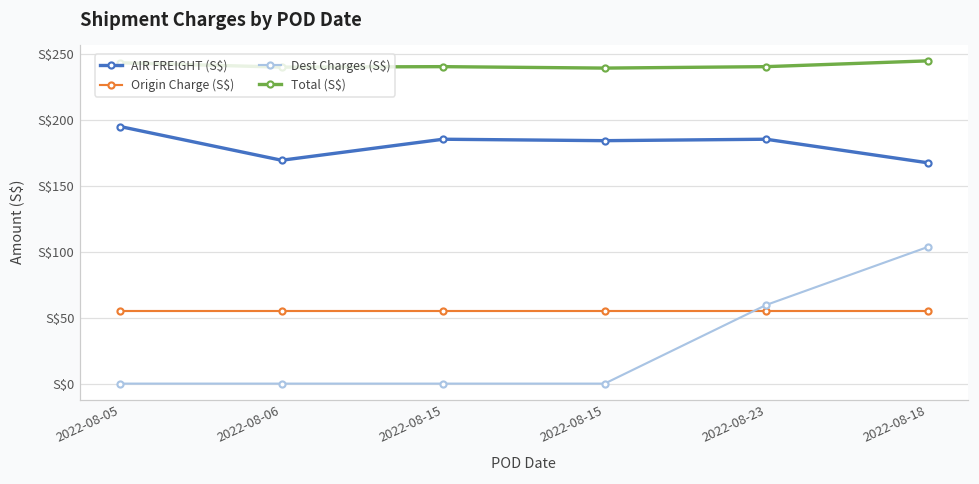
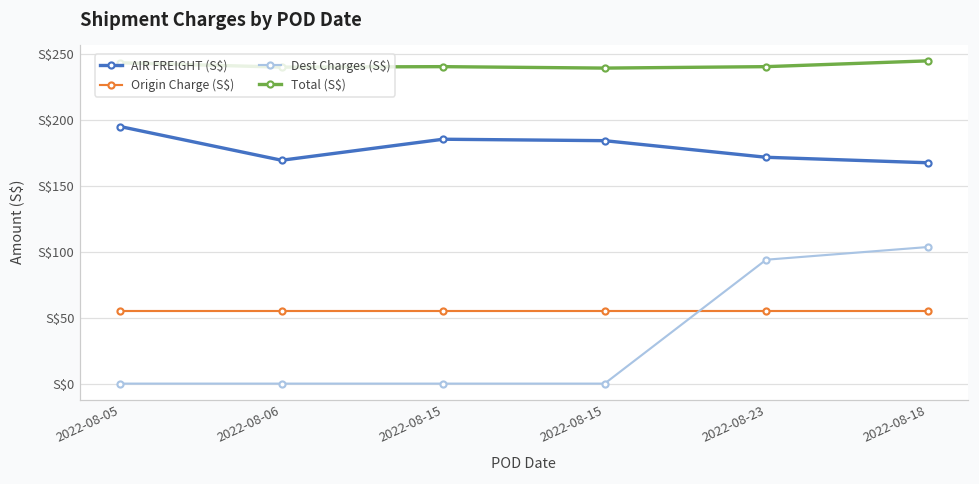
AIR FREIGHT (S$), 2022-08-23: S$185 -> S$172
Dest Charges (S$), 2022-08-23: S$60 -> S$94
